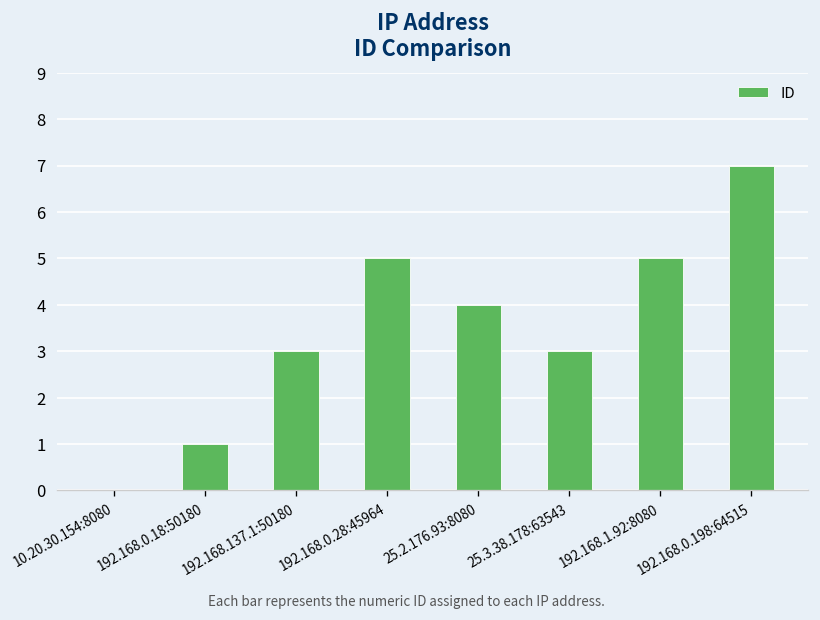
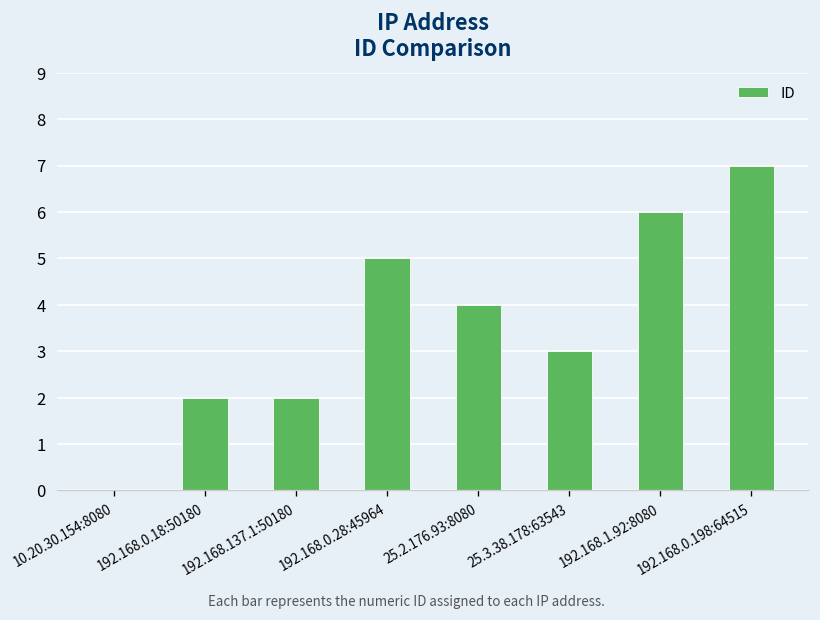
192.168.0.18:50180: 1 -> 2
192.168.137.1:50180: 3 -> 2
192.168.1.92:8080: 5 -> 6
